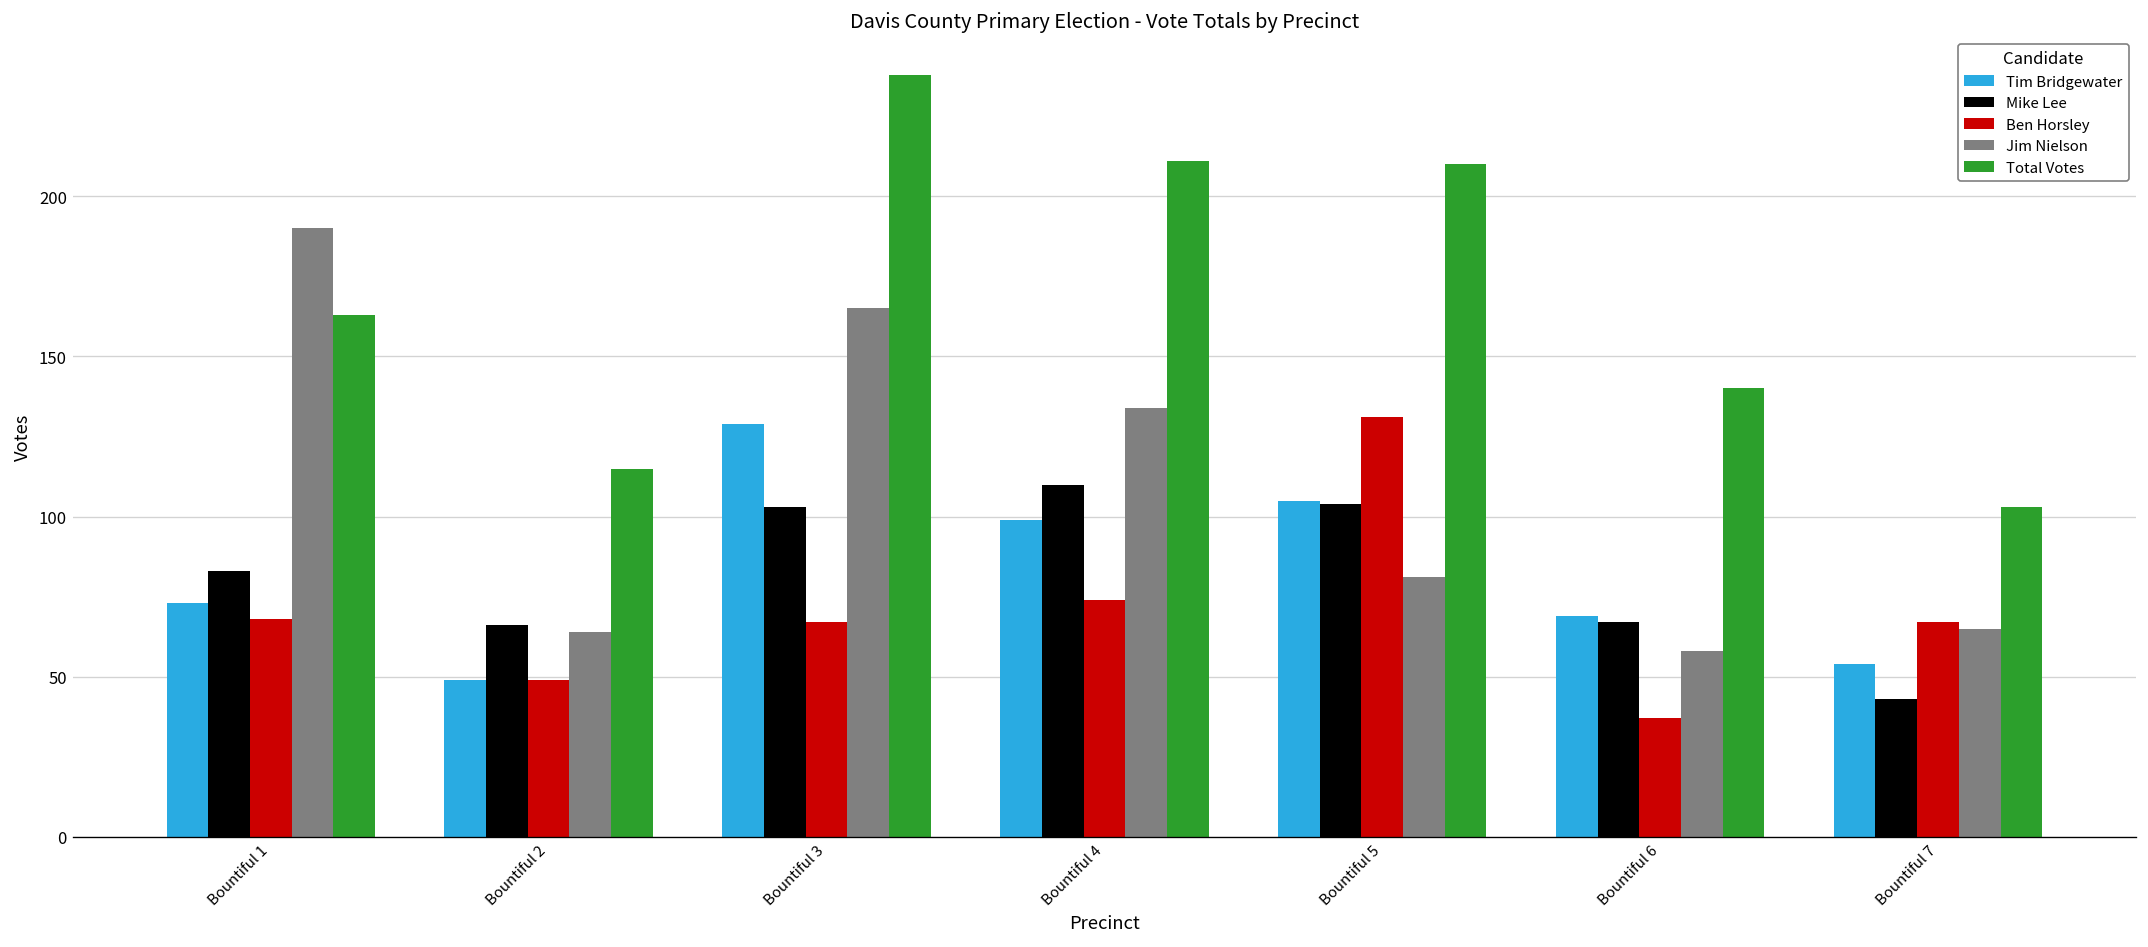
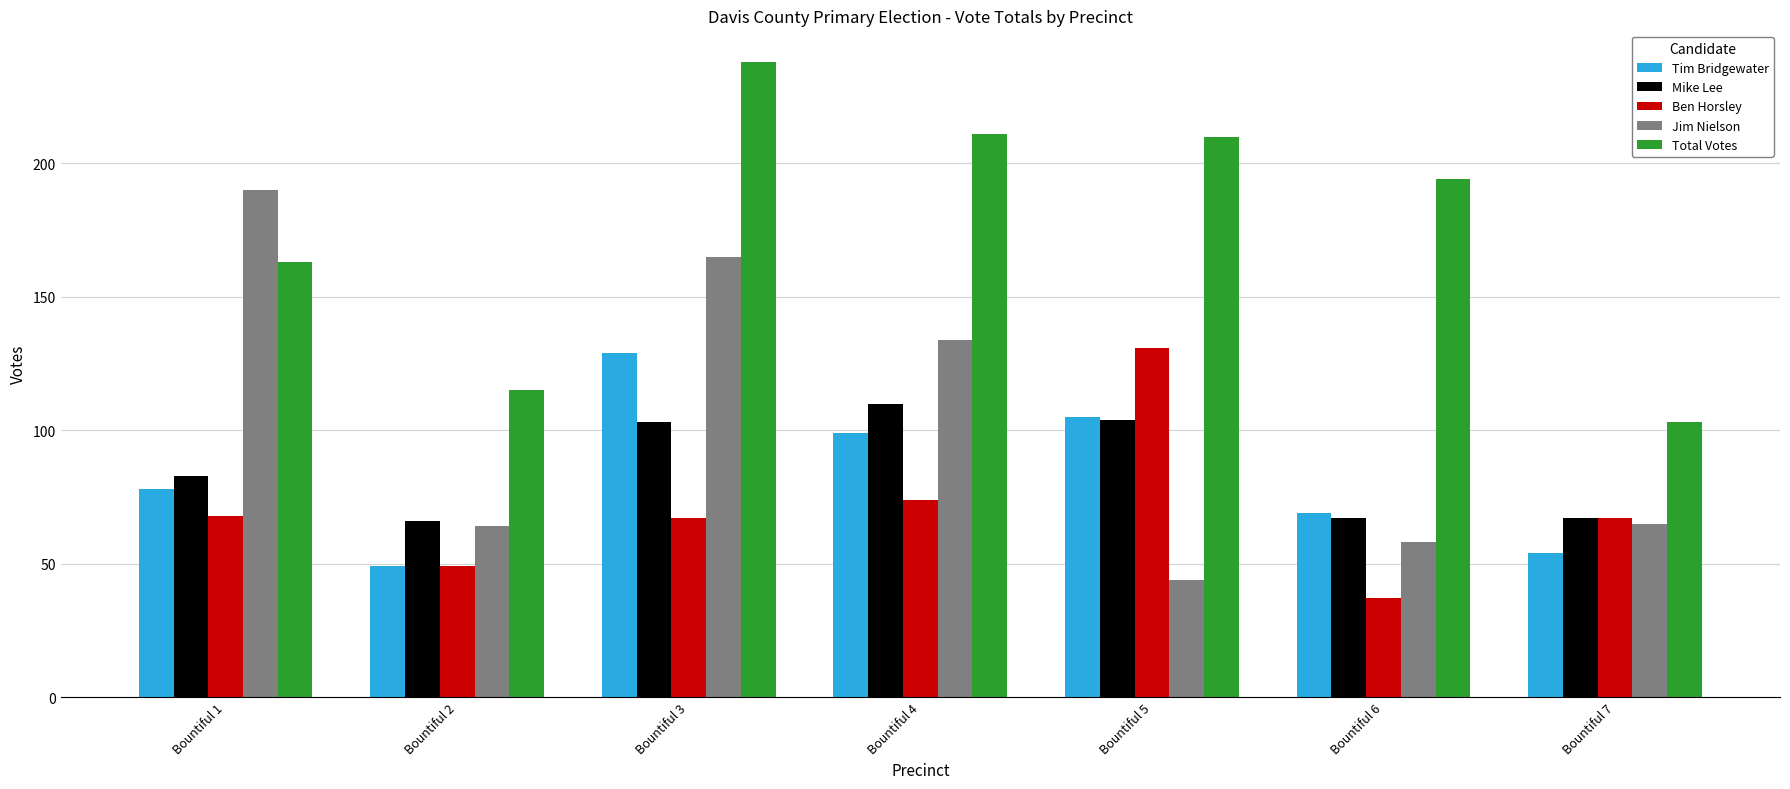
Tim Bridgewater, Bountiful 1: 73 -> 78
Jim Nielson, Bountiful 5: 81 -> 44
Total Votes, Bountiful 6: 140 -> 194
Mike Lee, Bountiful 7: 43 -> 67
